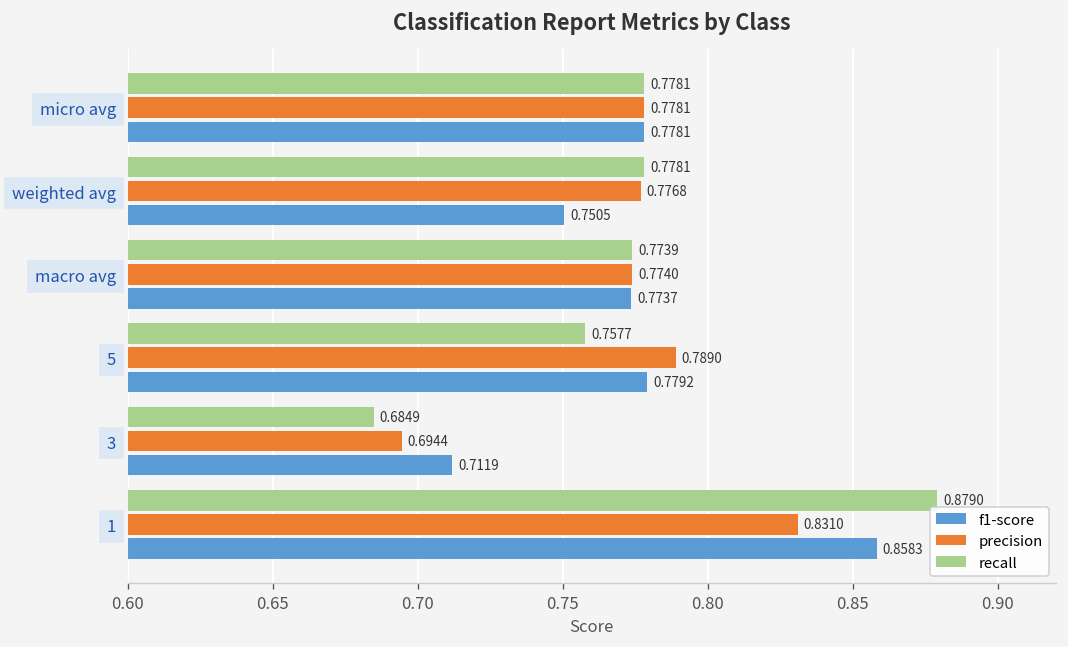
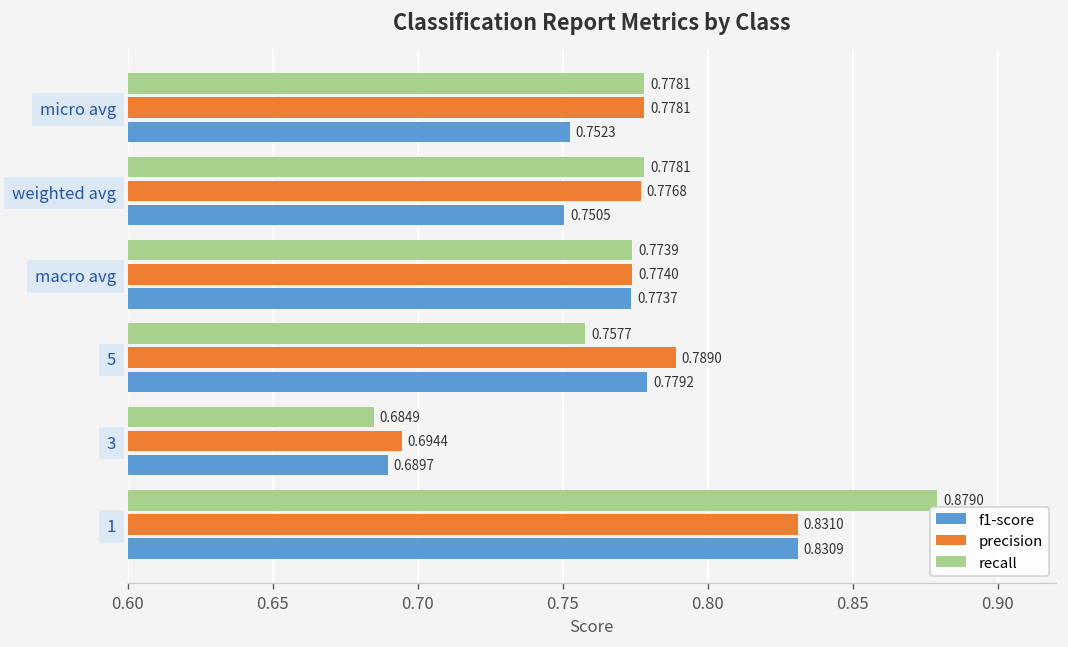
f1-score, micro avg: 0.7781 -> 0.7523
f1-score, 3: 0.7119 -> 0.6897
f1-score, 1: 0.8583 -> 0.8309
